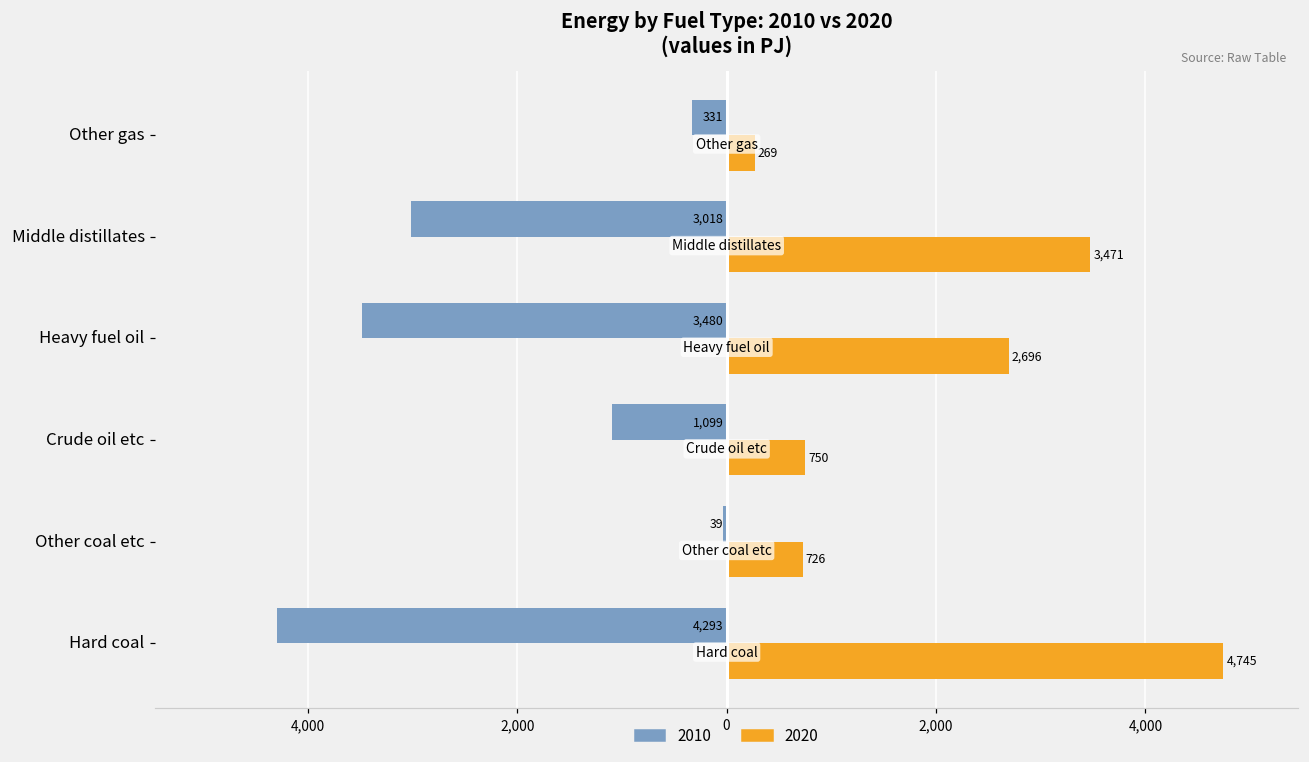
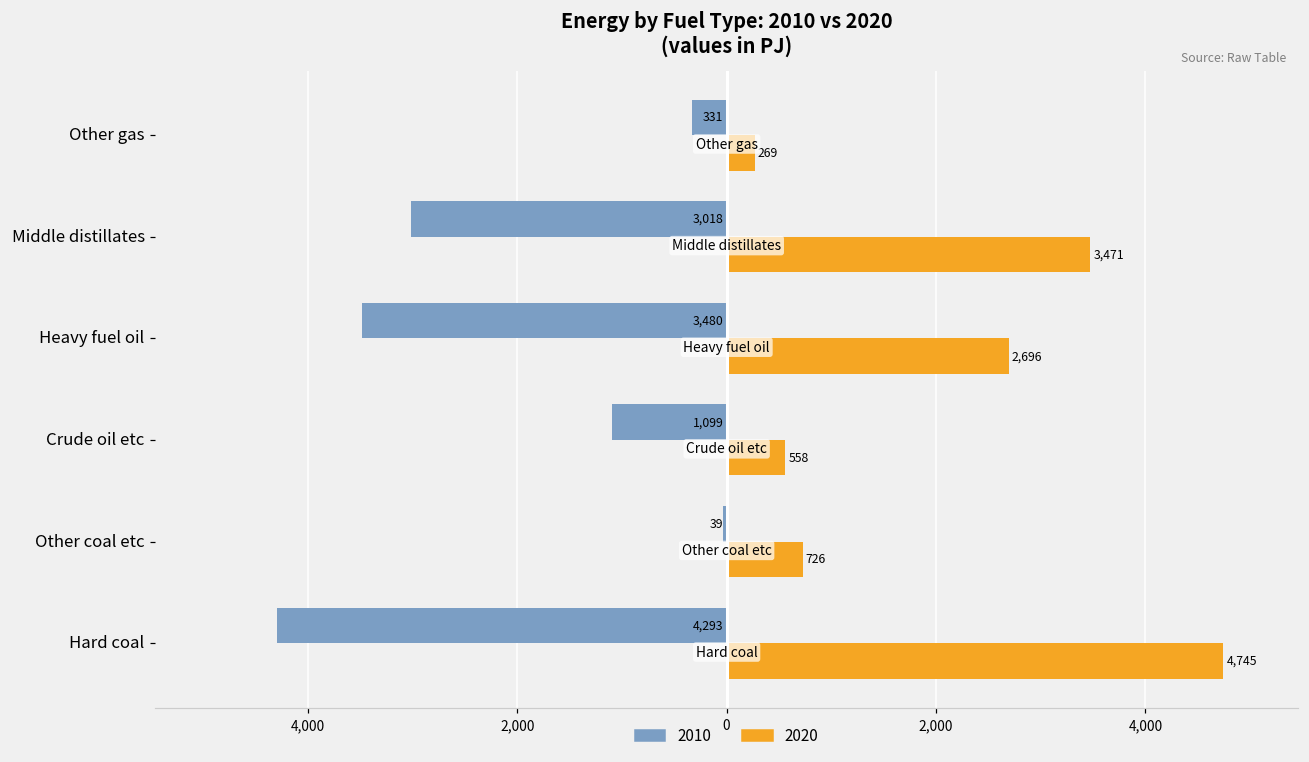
2020, Crude oil etc: 750 -> 558
